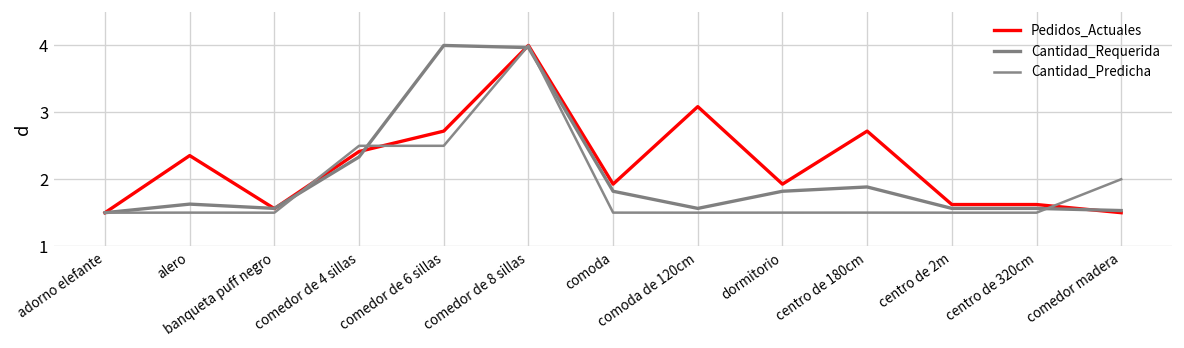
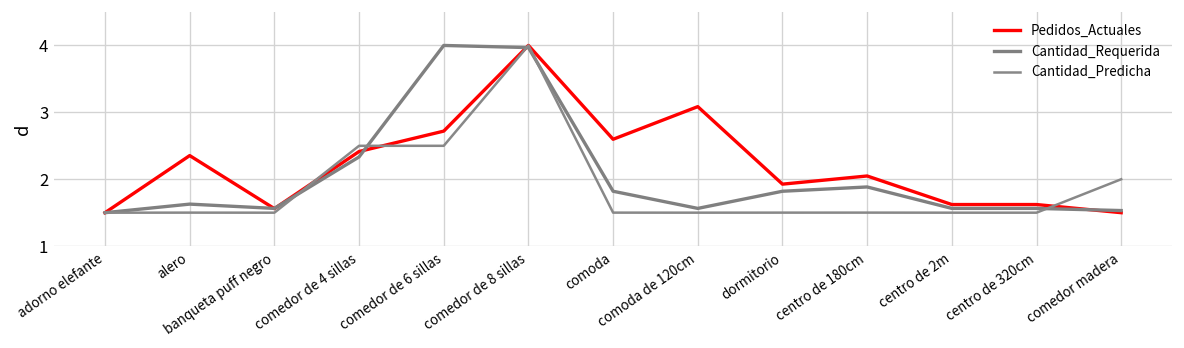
Pedidos_Actuales, comoda: 1.9 -> 2.6
Pedidos_Actuales, centro de 180cm: 2.7 -> 2.0
